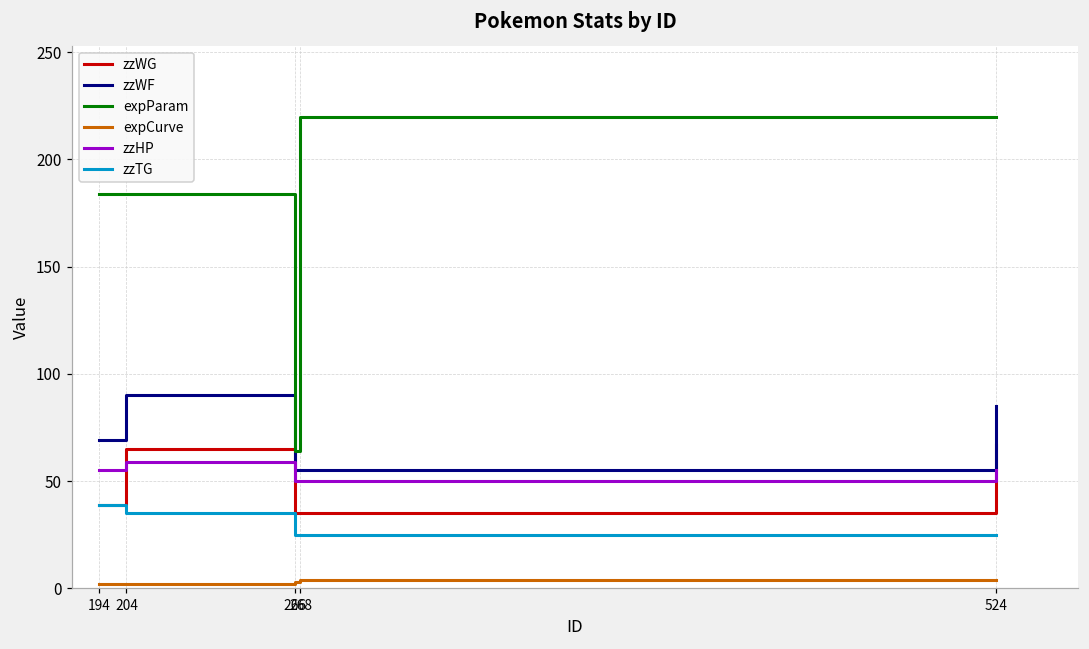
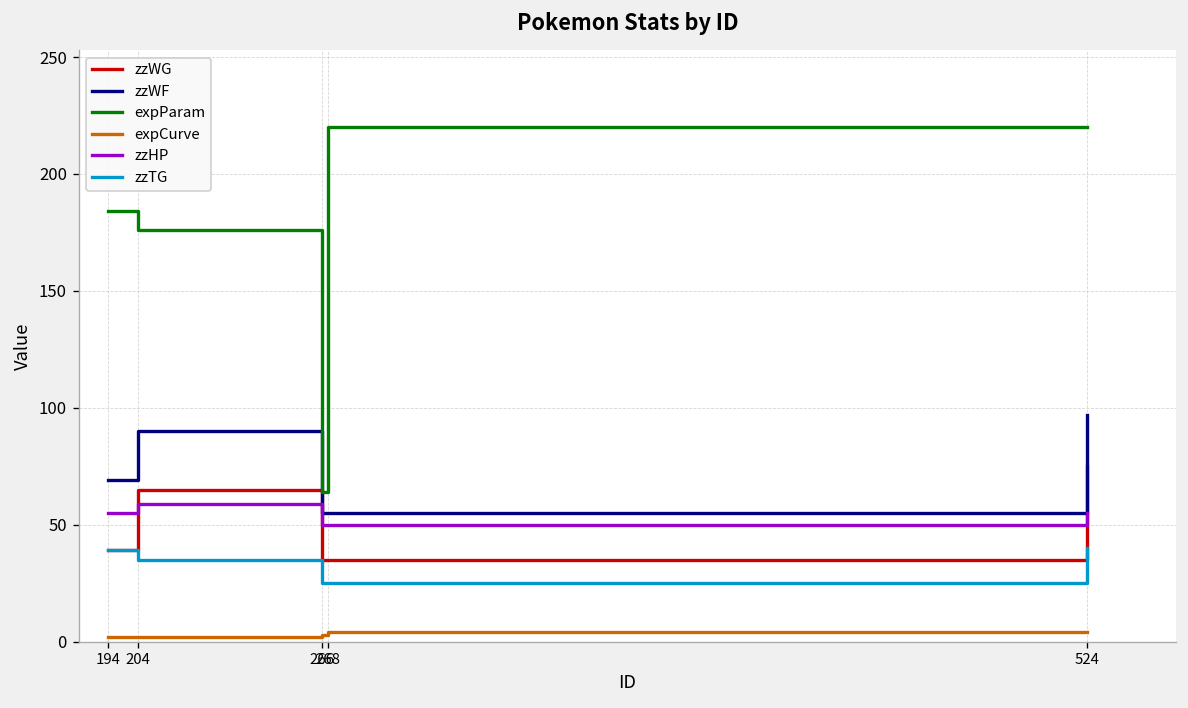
expParam, 204: 184 -> 176
zzWG, 524: 67 -> 75
zzWF, 524: 85 -> 97
zzTG, 524: 25 -> 40
